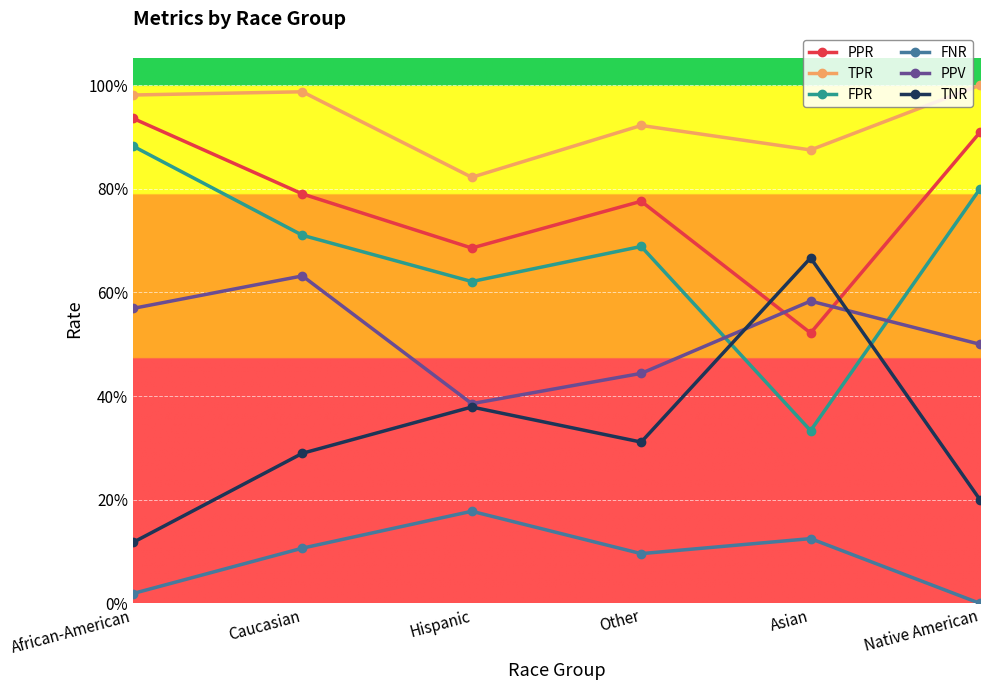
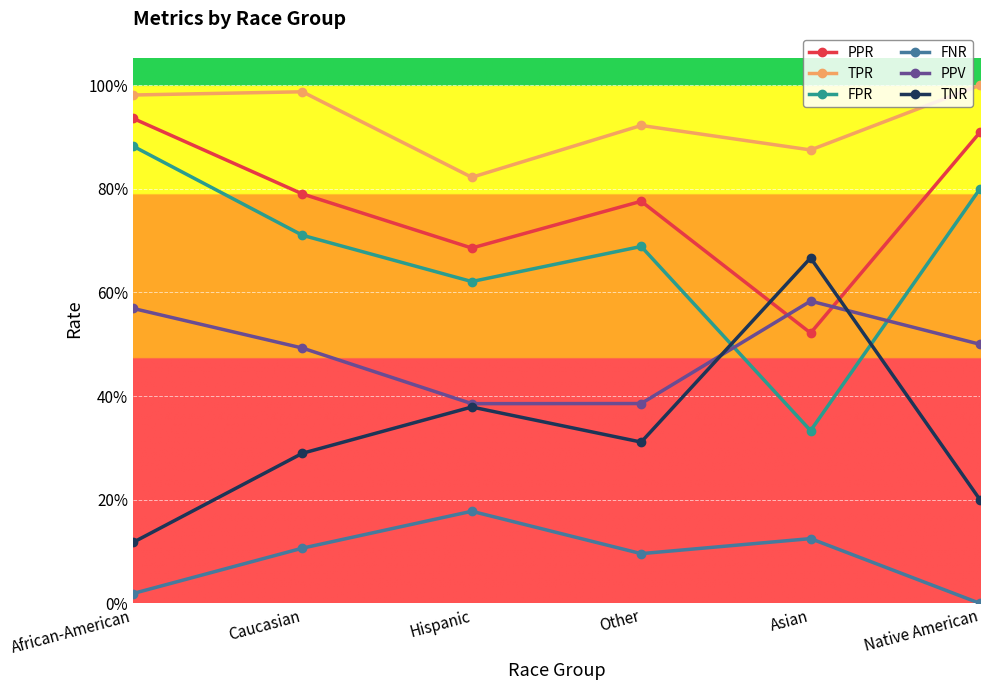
PPV, Caucasian: 63% -> 49%
PPV, Other: 44% -> 39%
